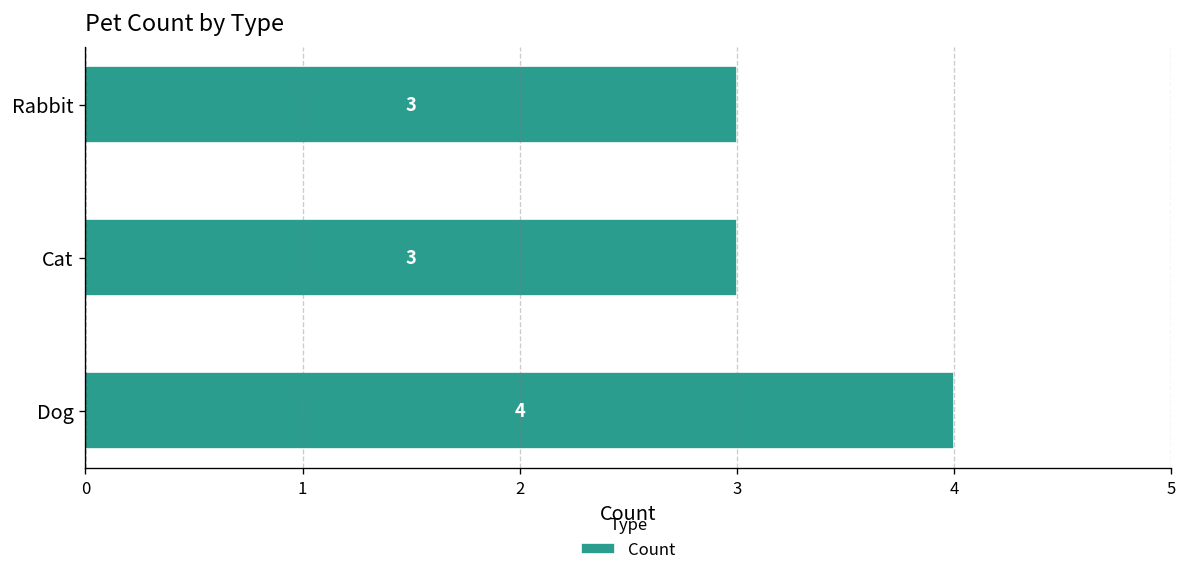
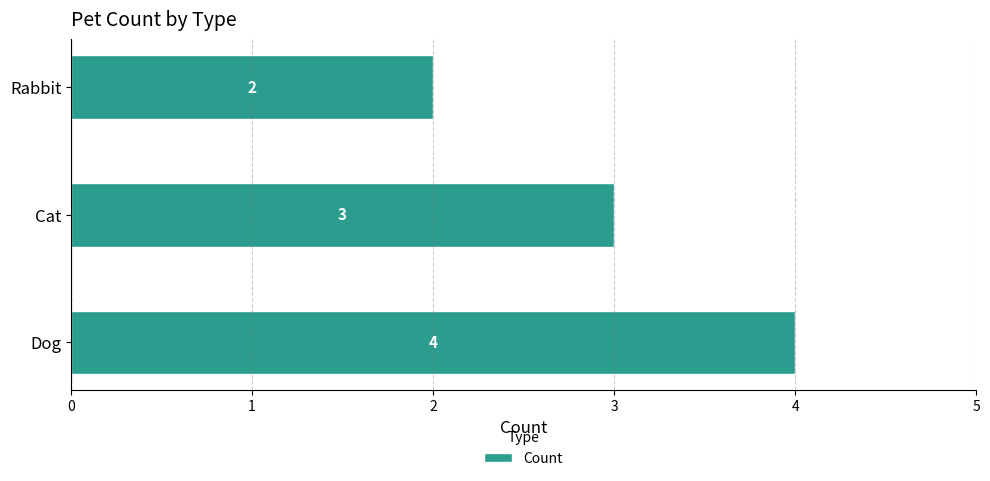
Rabbit: 3 -> 2
